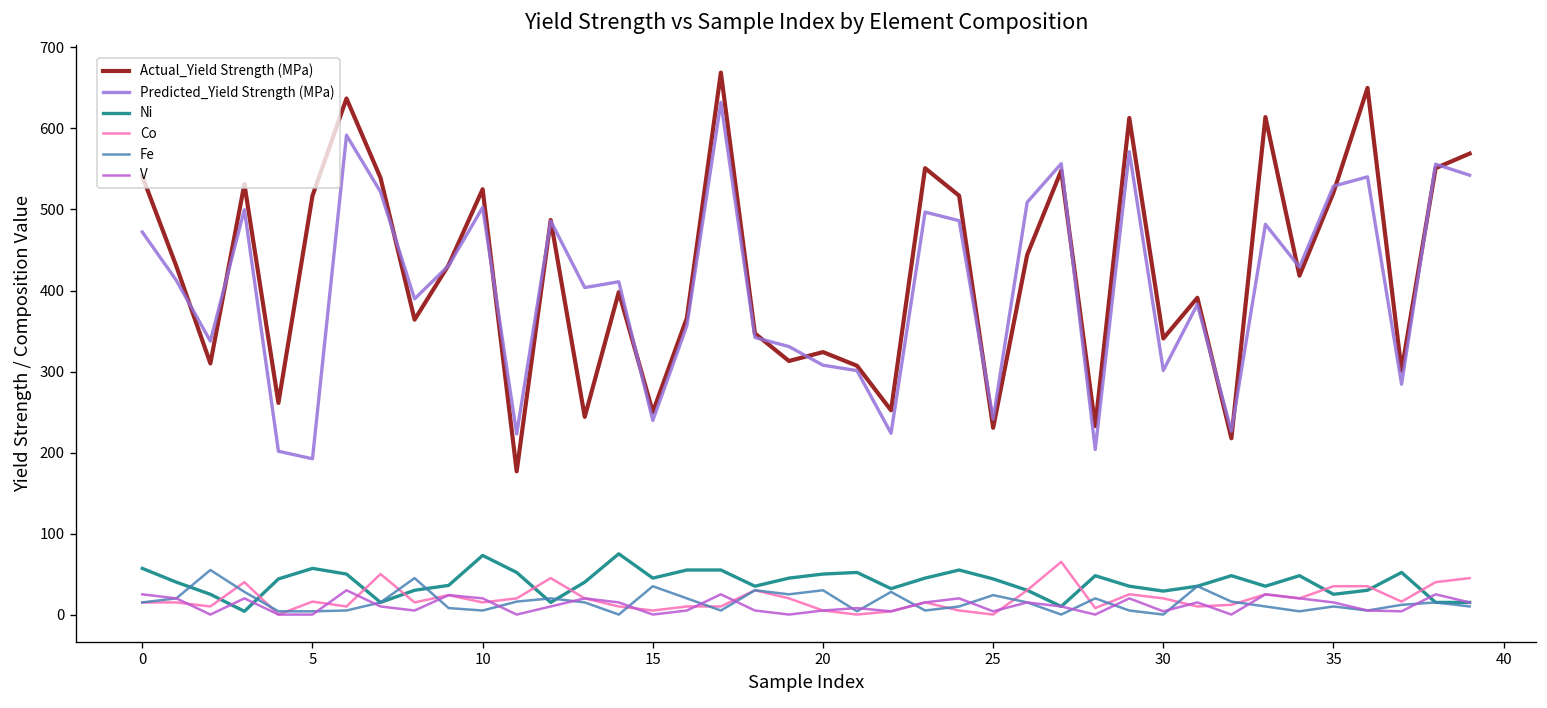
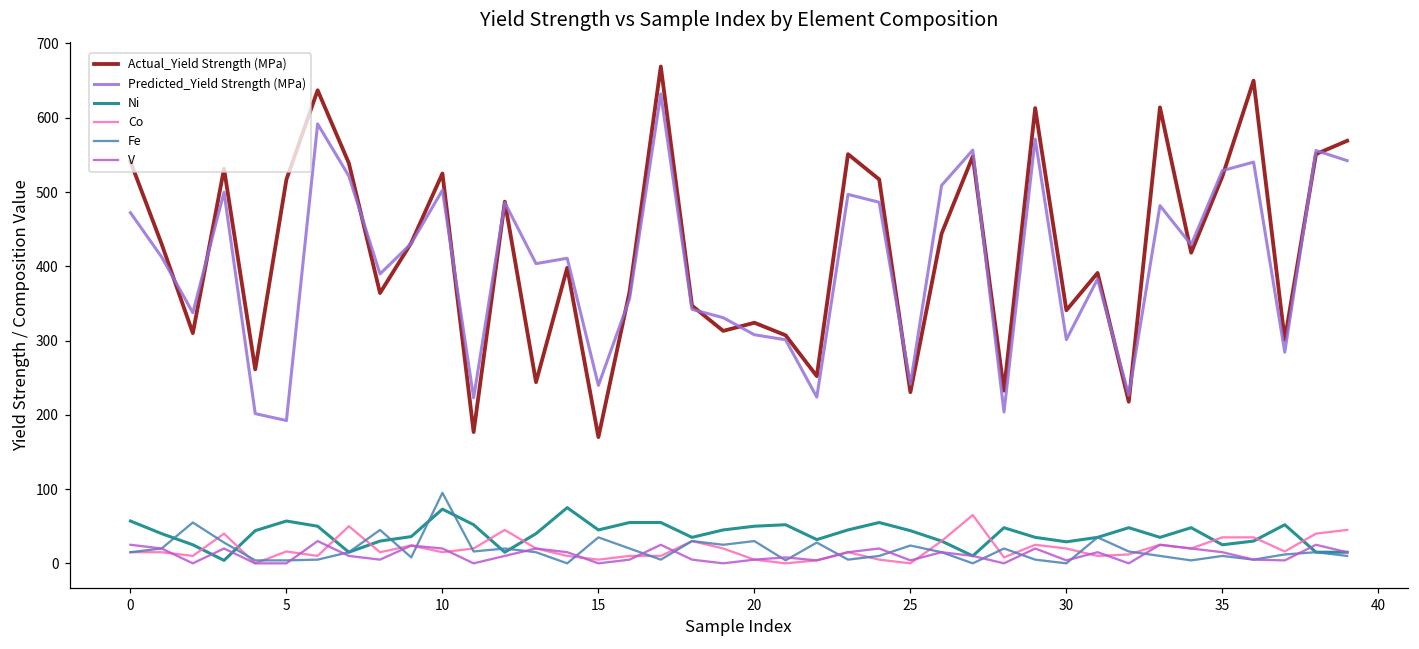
Fe, 10: 10 -> 100
Actual_Yield Strength (MPa), 15: 250 -> 170
